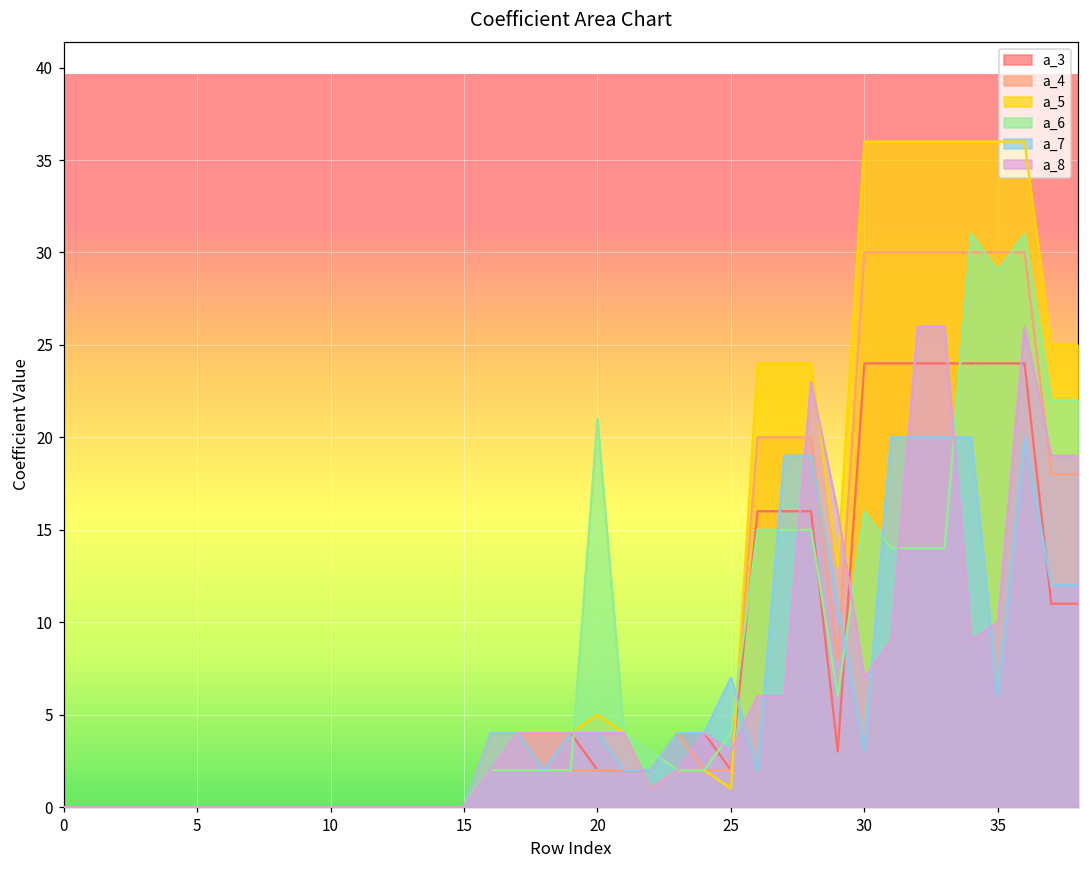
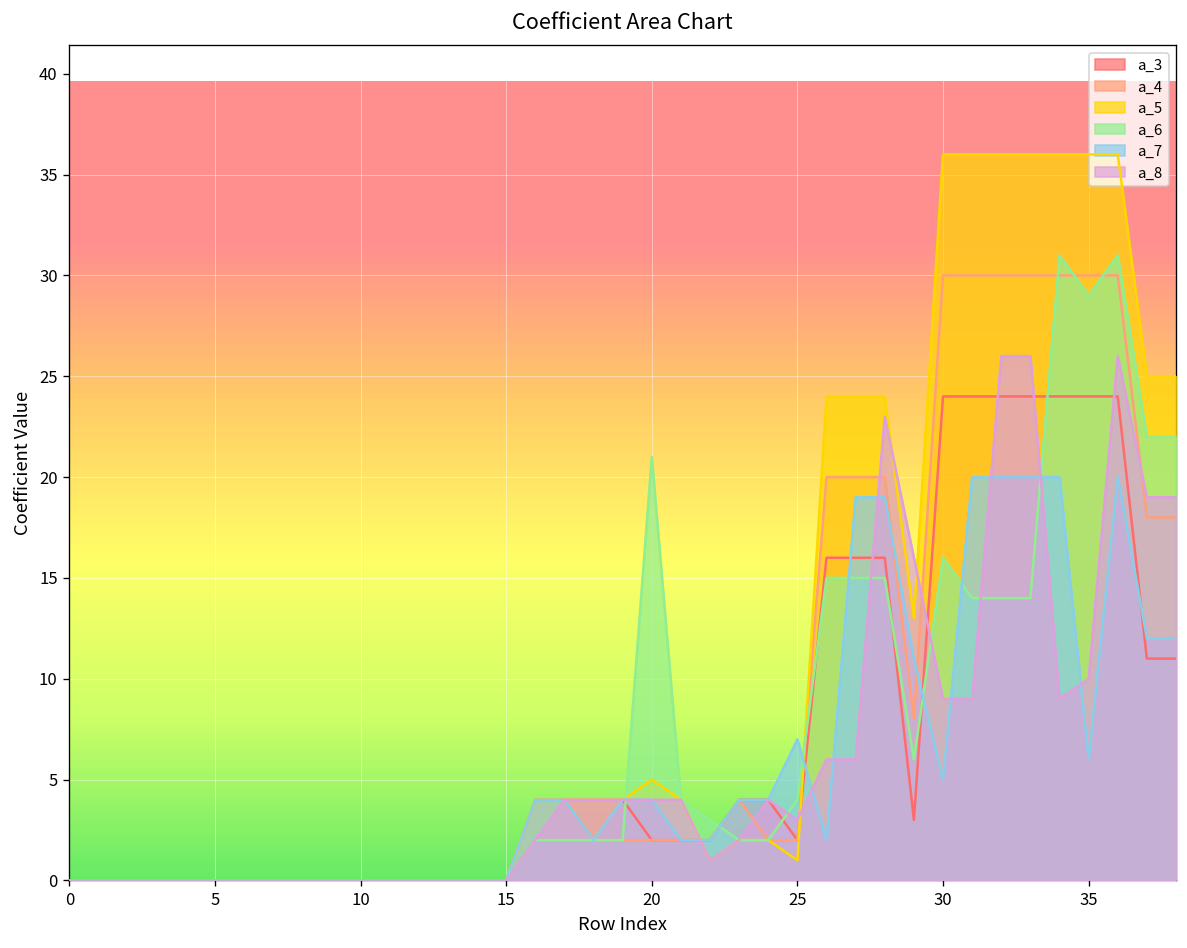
a_7, 30: 3 -> 5
a_8, 30: 7 -> 9
